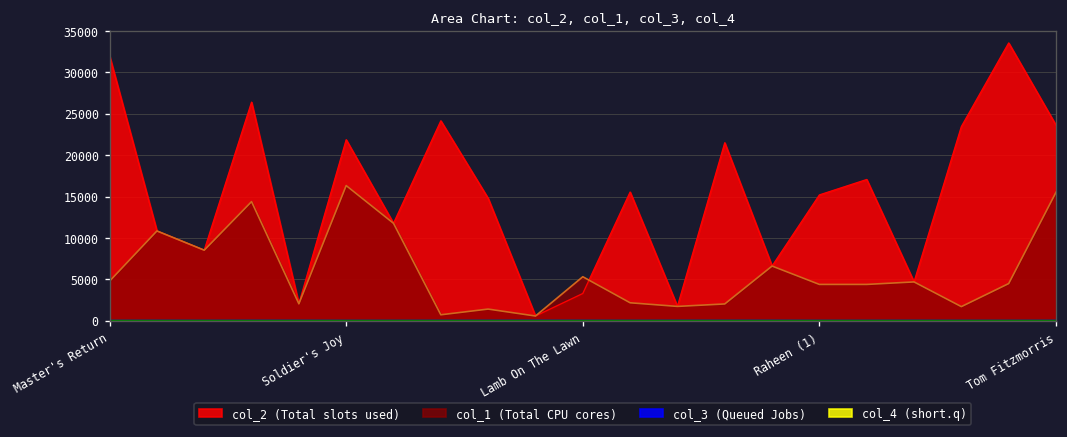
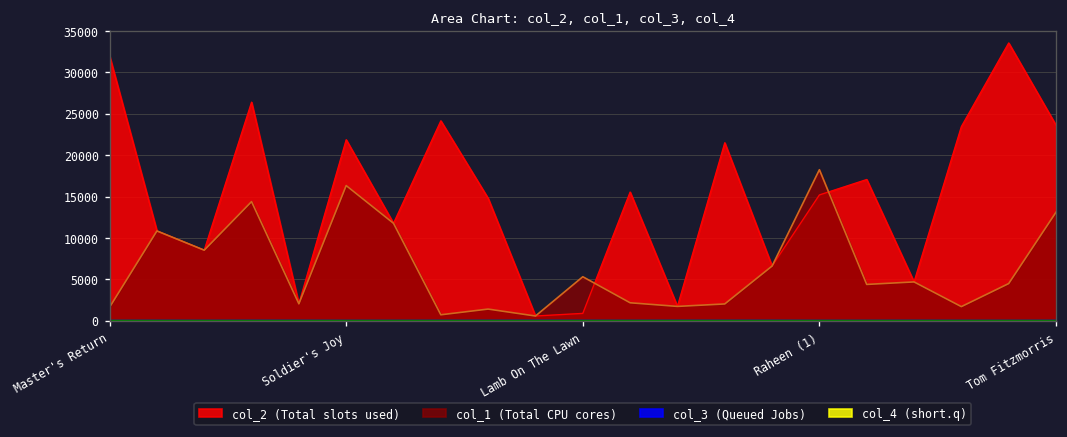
col_1 (Total CPU cores), Master's Return: 5000 -> 2000
col_2 (Total slots used), Lamb On The Lawn: 3000 -> 1000
col_1 (Total CPU cores), Raheen (1): 4000 -> 18000
col_1 (Total CPU cores), Tom Fitzmorris: 16000 -> 13000
